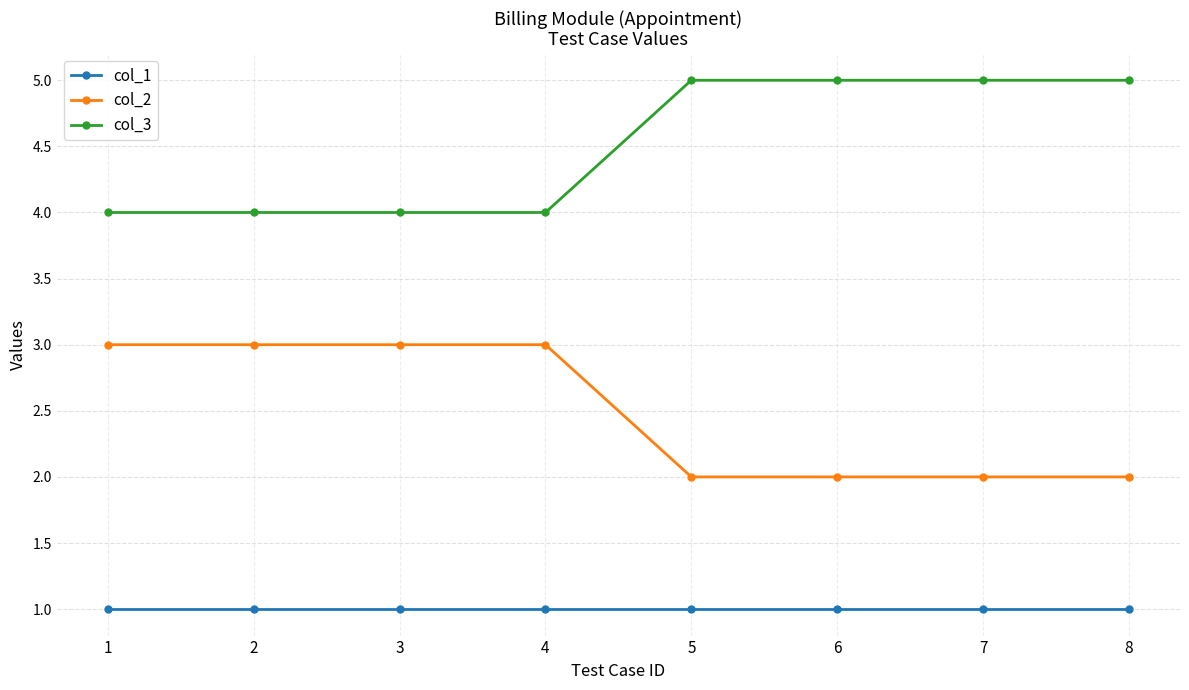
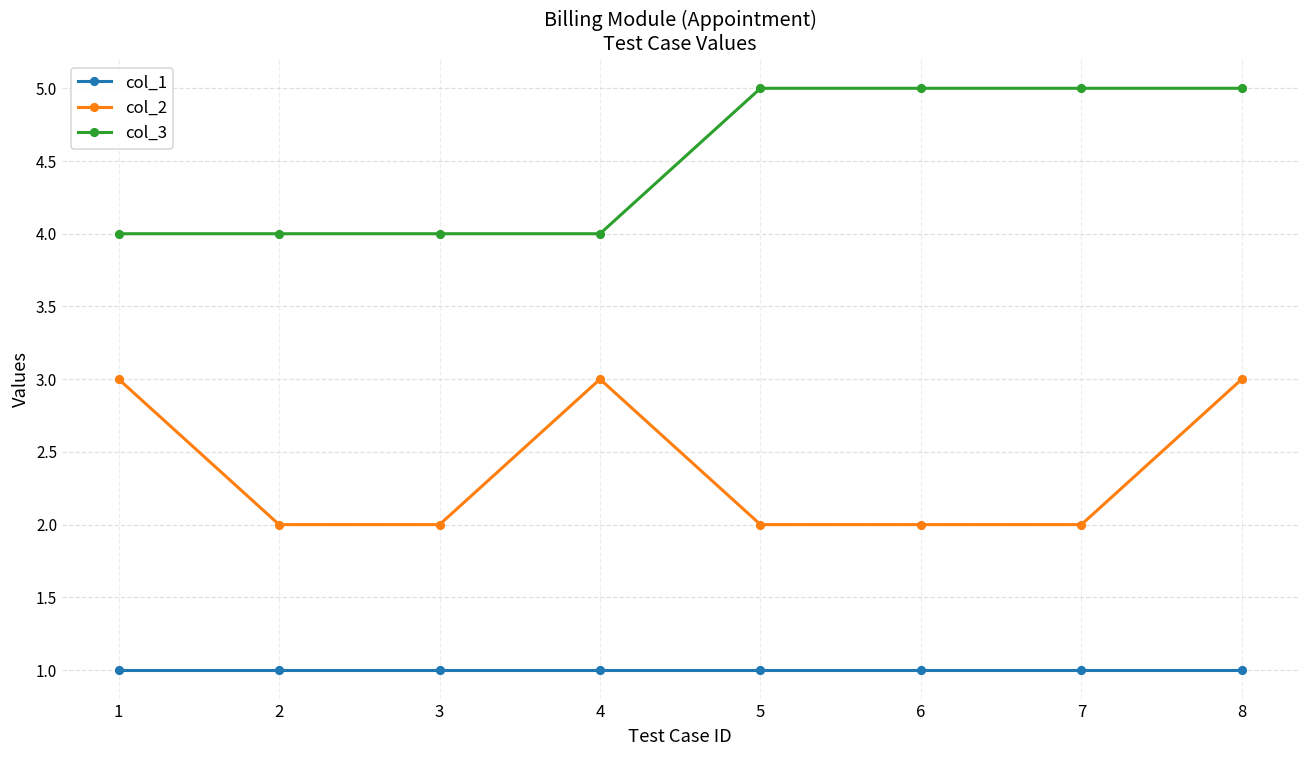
col_2, 2: 3 -> 2
col_2, 3: 3 -> 2
col_2, 8: 2 -> 3
